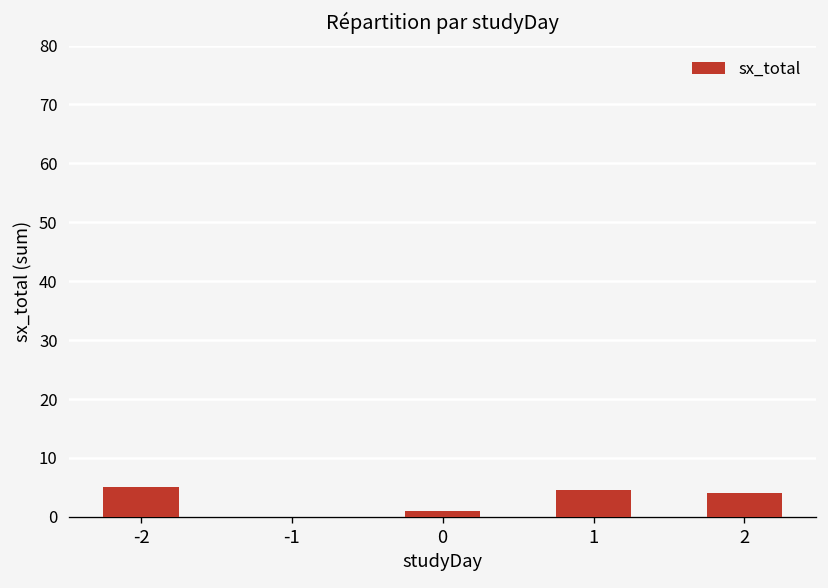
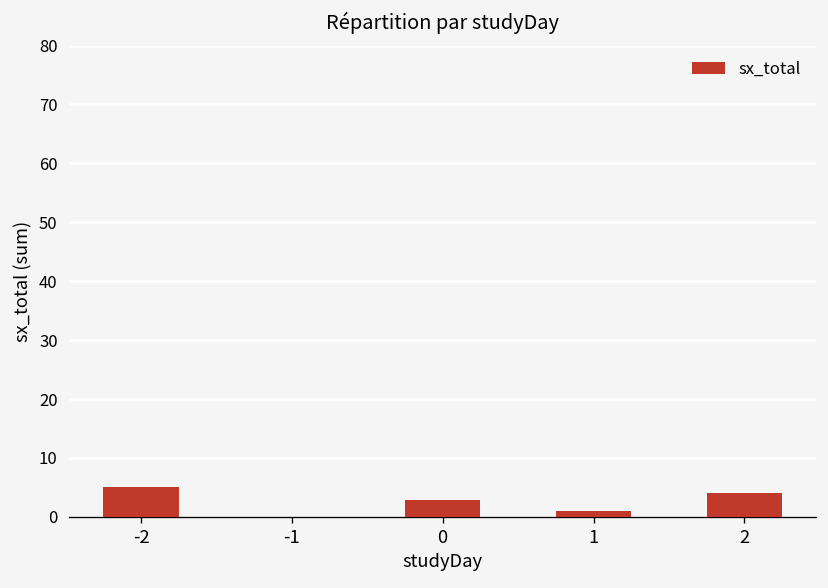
0: 1 -> 3
1: 5 -> 1
